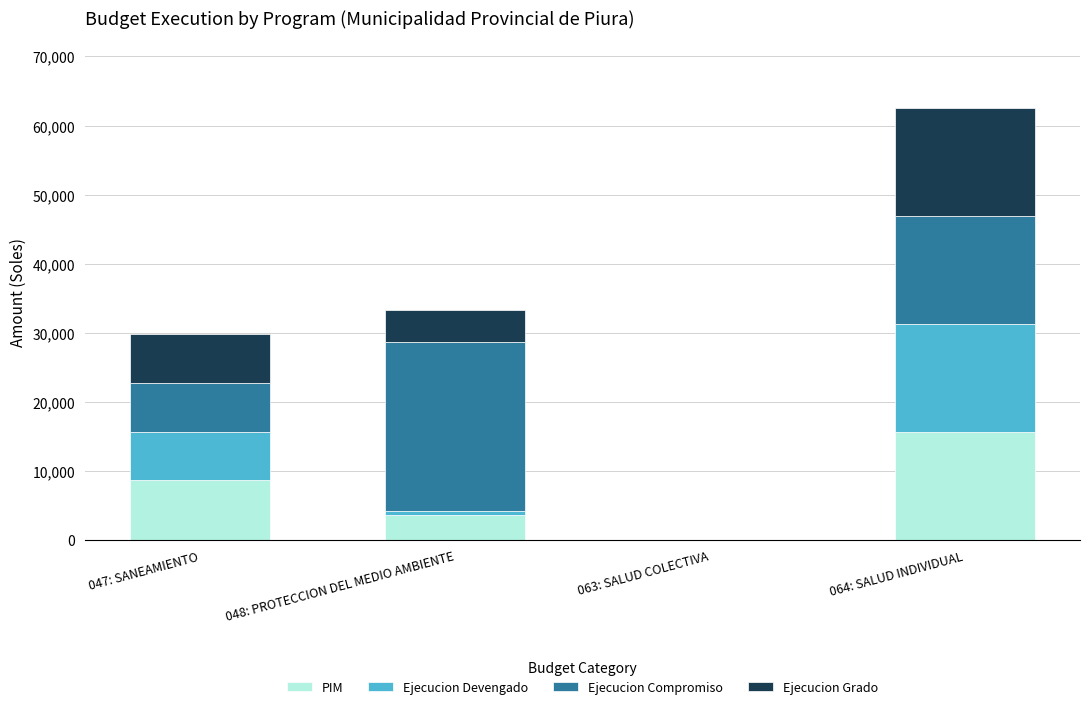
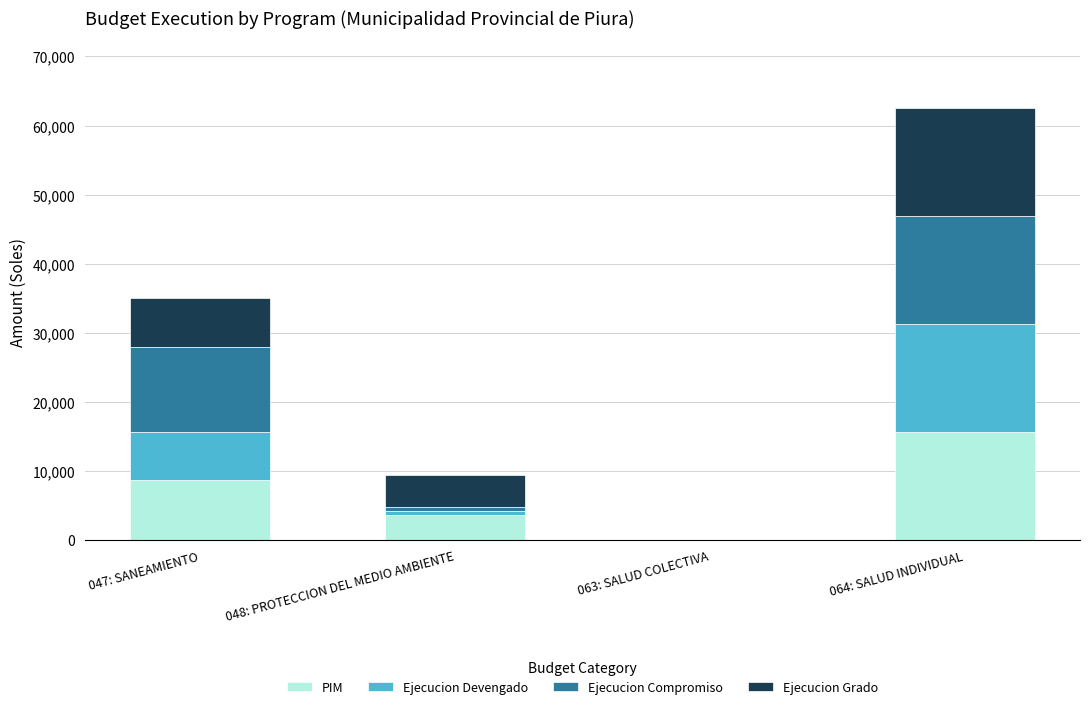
Ejecucion Compromiso, 047: SANEAMIENTO: 7,000 -> 12,000
Ejecucion Compromiso, 048: PROTECCION DEL MEDIO AMBIENTE: 25,000 -> 1,000
